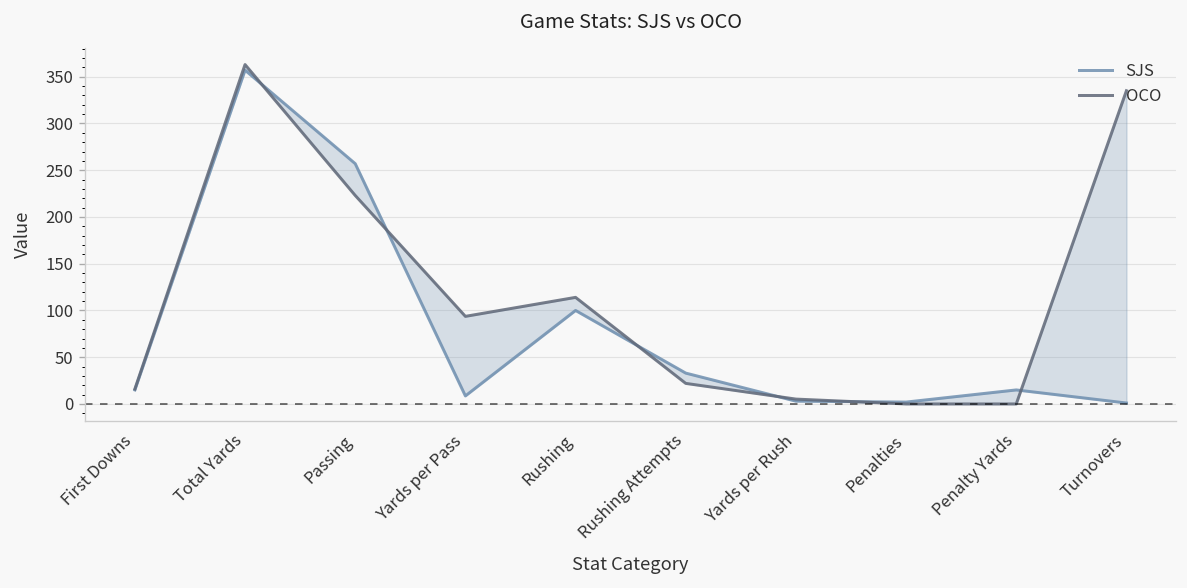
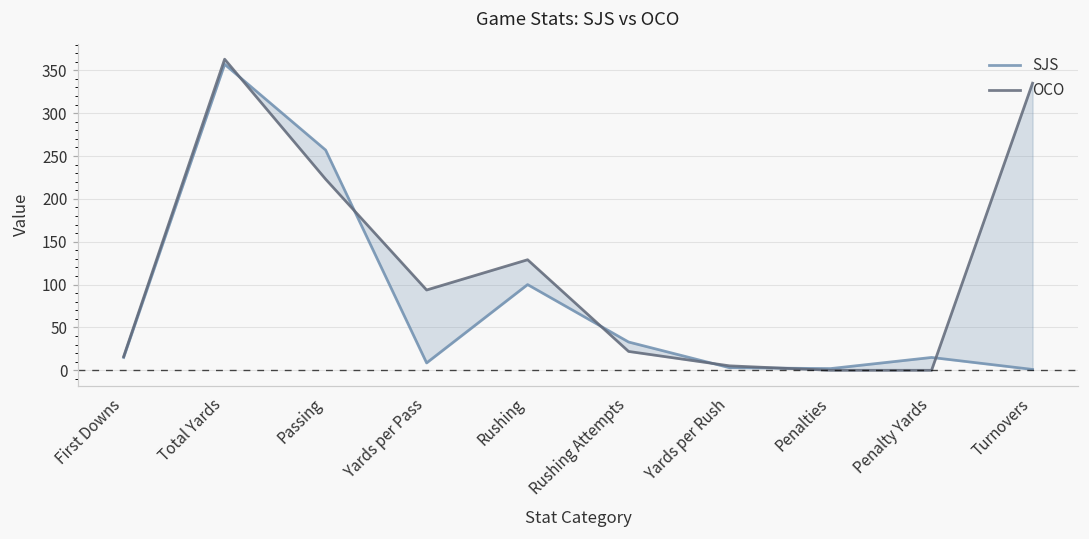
OCO, Rushing: 110 -> 130
